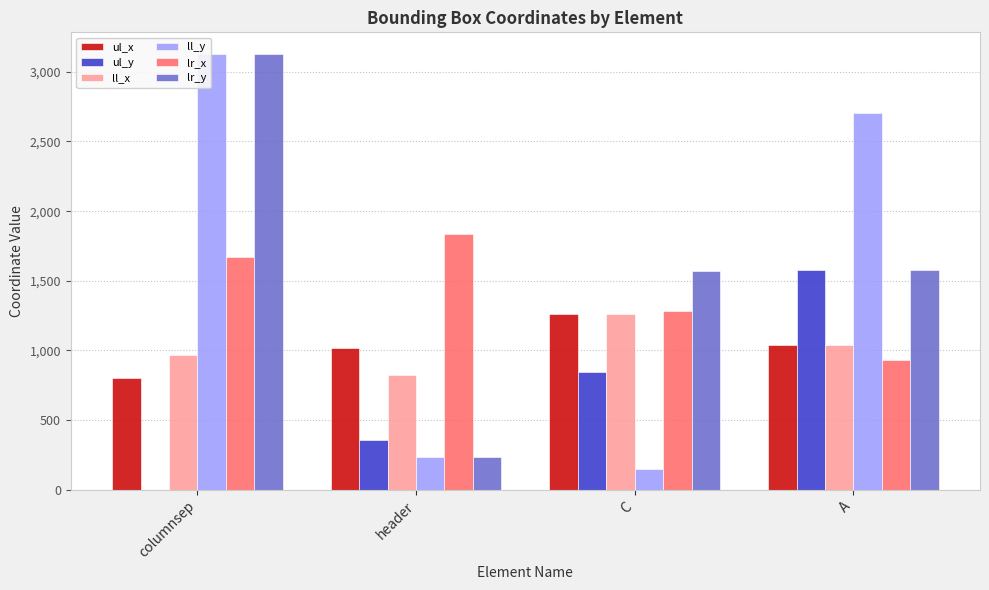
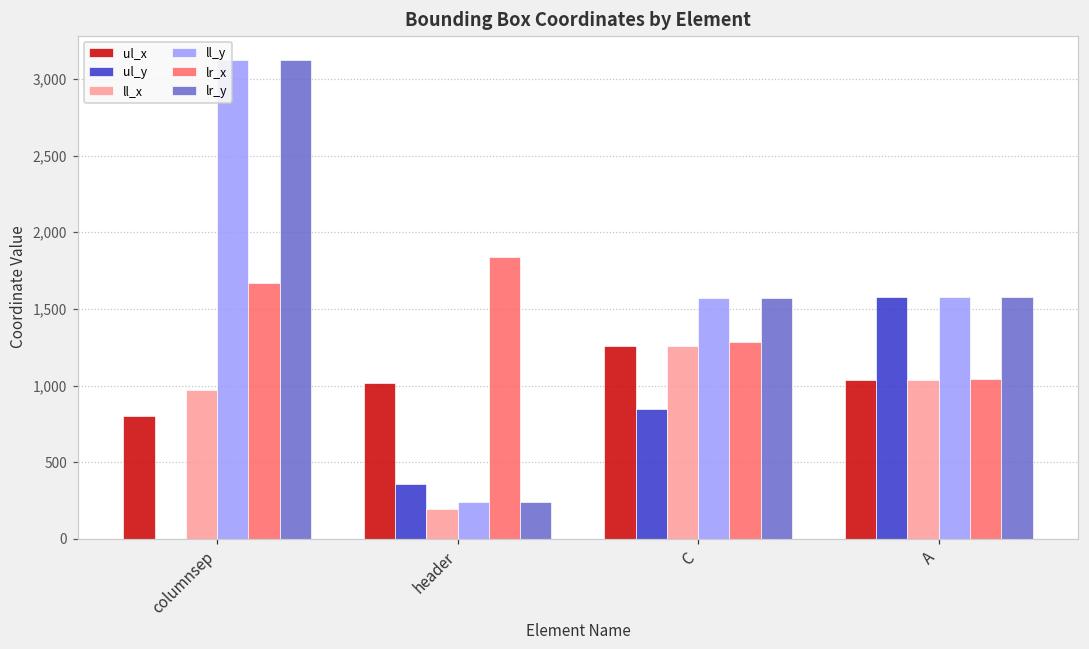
ll_x, header: 830 -> 200
ll_y, C: 150 -> 1,570
ll_y, A: 2,710 -> 1,580
lr_x, A: 930 -> 1,040
